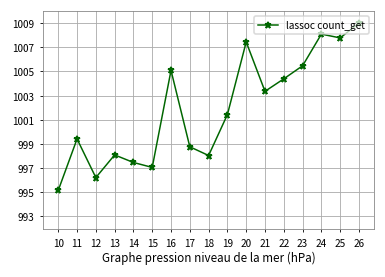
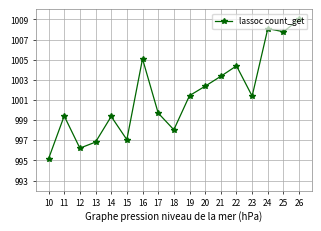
13: 998.1 -> 996.8
14: 997.5 -> 999.4
17: 998.8 -> 999.7
20: 1007.4 -> 1002.4
23: 1005.5 -> 1001.4
